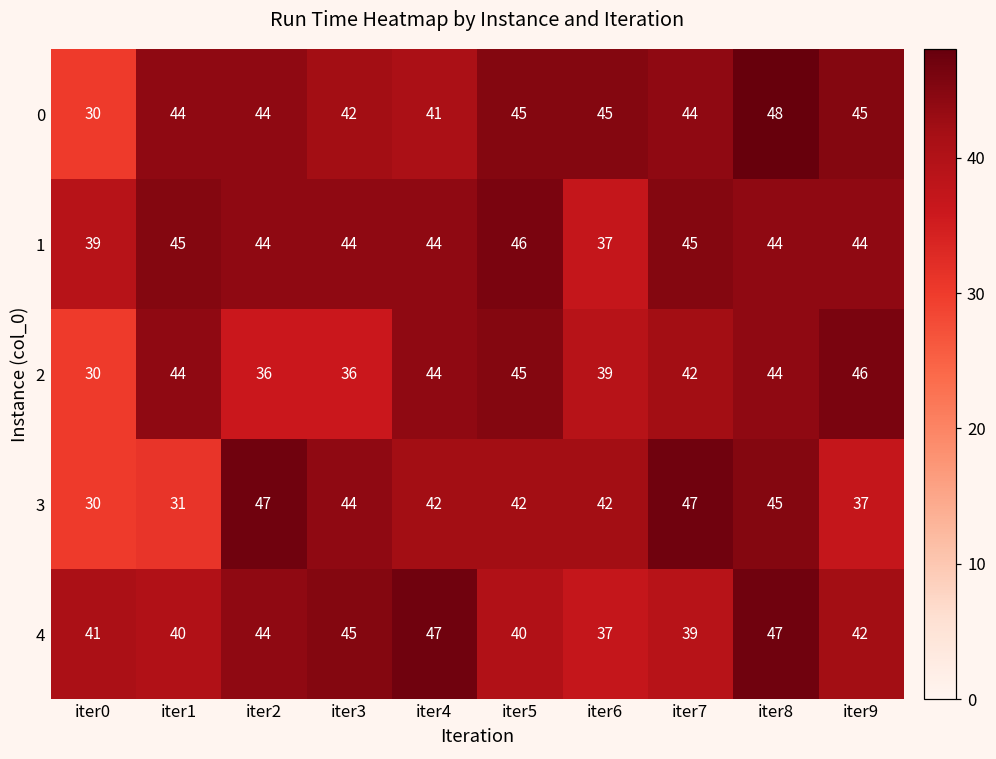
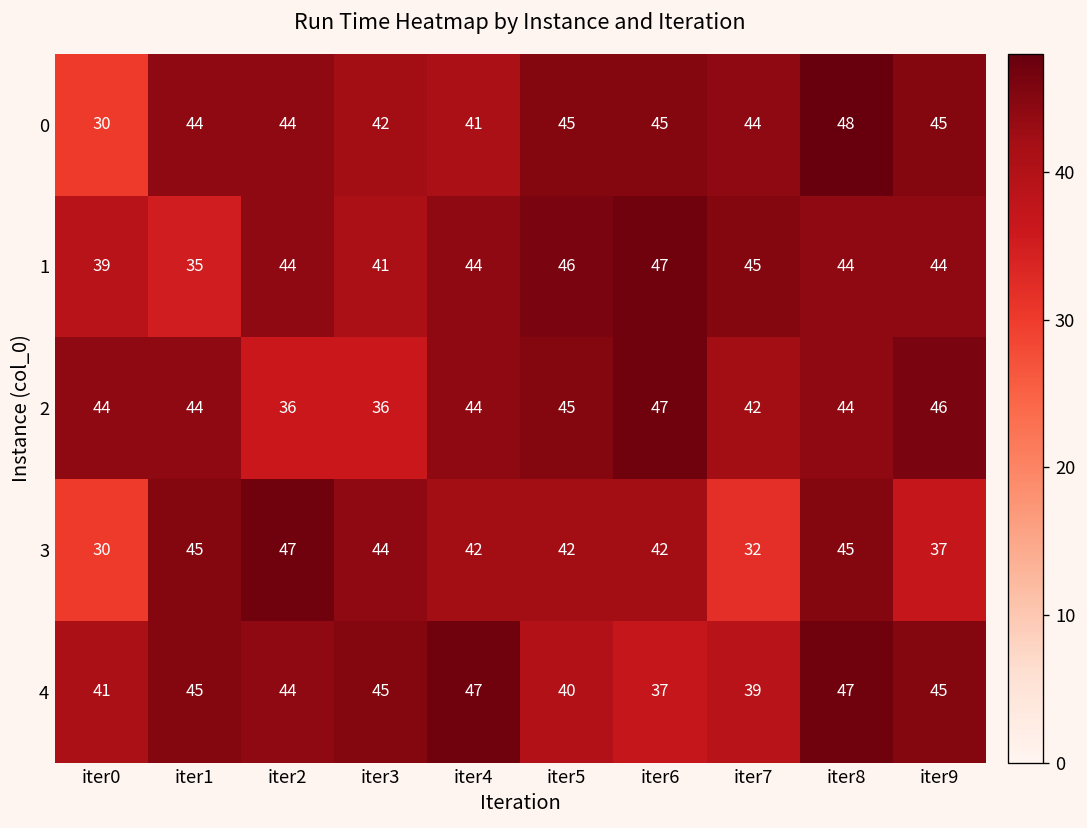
1, iter1: 45 -> 35
1, iter3: 44 -> 41
1, iter6: 37 -> 47
2, iter0: 30 -> 44
2, iter6: 39 -> 47
3, iter1: 31 -> 45
3, iter7: 47 -> 32
4, iter1: 40 -> 45
4, iter9: 42 -> 45
